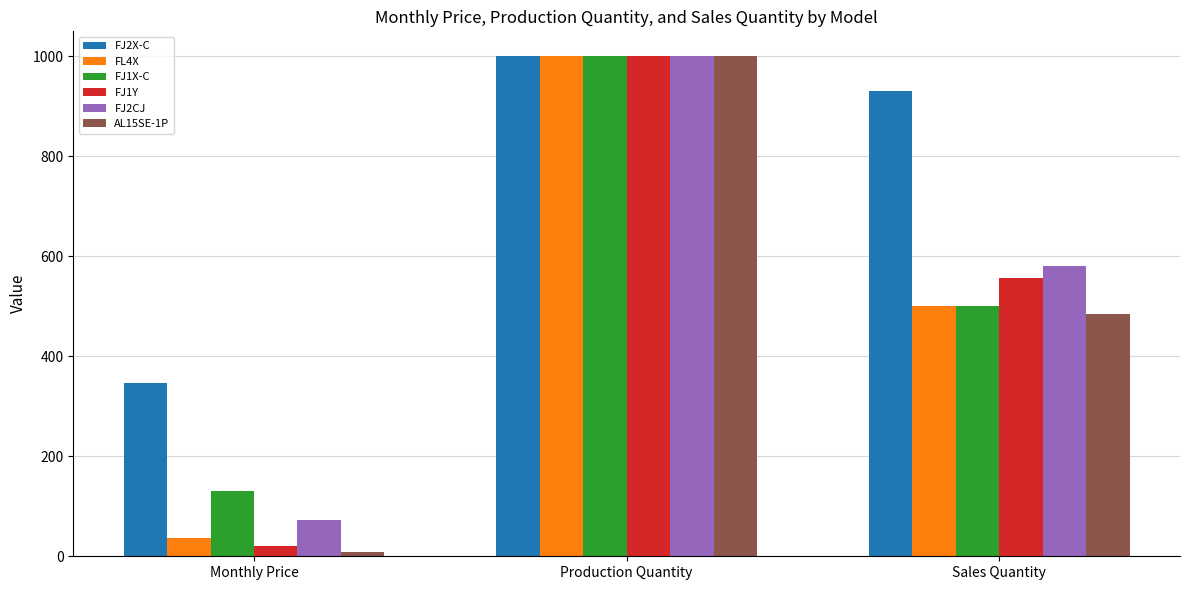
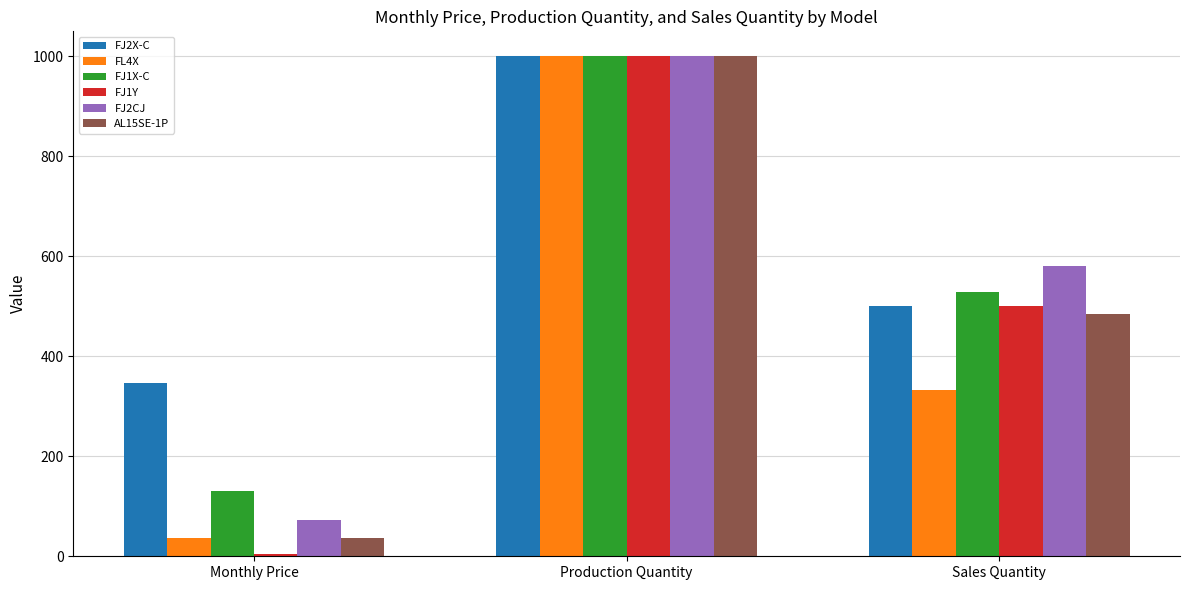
FJ1Y, Monthly Price: 20 -> 0
AL15SE-1P, Monthly Price: 10 -> 40
FJ2X-C, Sales Quantity: 930 -> 500
FL4X, Sales Quantity: 500 -> 330
FJ1X-C, Sales Quantity: 500 -> 530
FJ1Y, Sales Quantity: 560 -> 500
